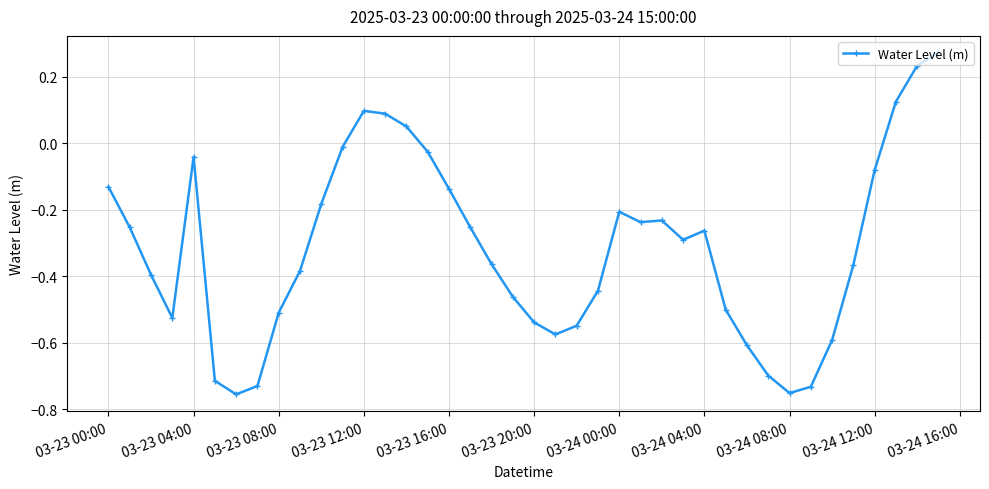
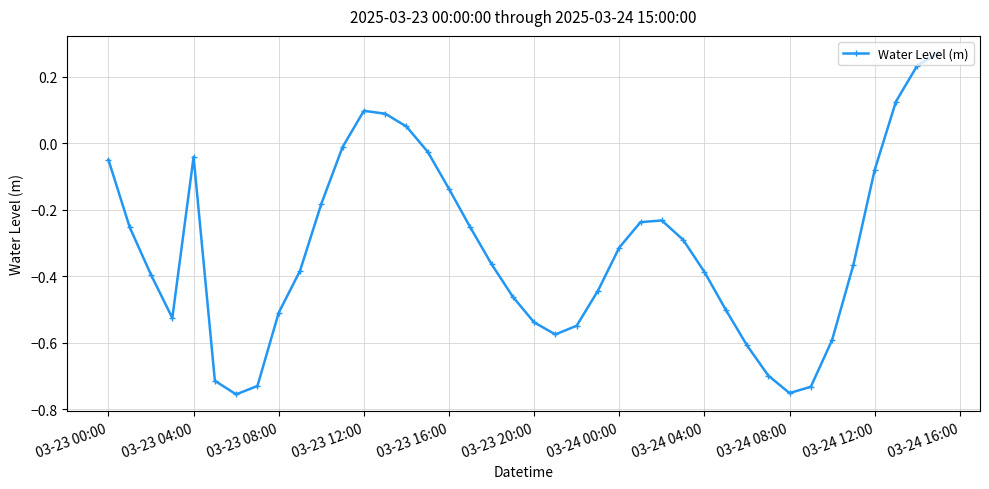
03-23 00:00: -0.13 -> -0.05
03-24 00:00: -0.21 -> -0.31
03-24 04:00: -0.26 -> -0.39
